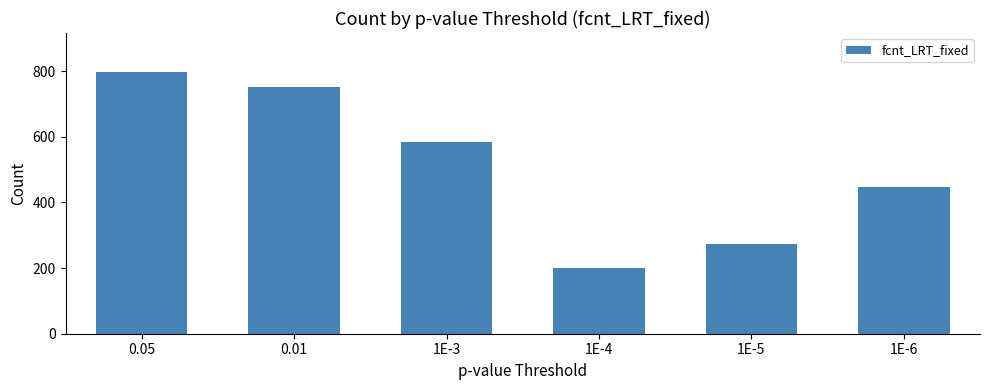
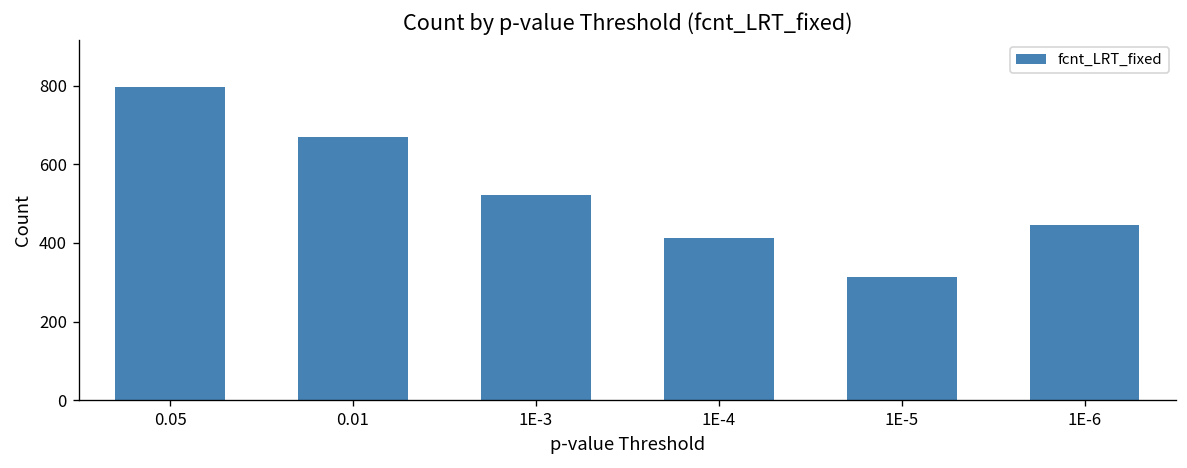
0.01: 750 -> 670
1E-3: 580 -> 520
1E-4: 200 -> 410
1E-5: 270 -> 310
